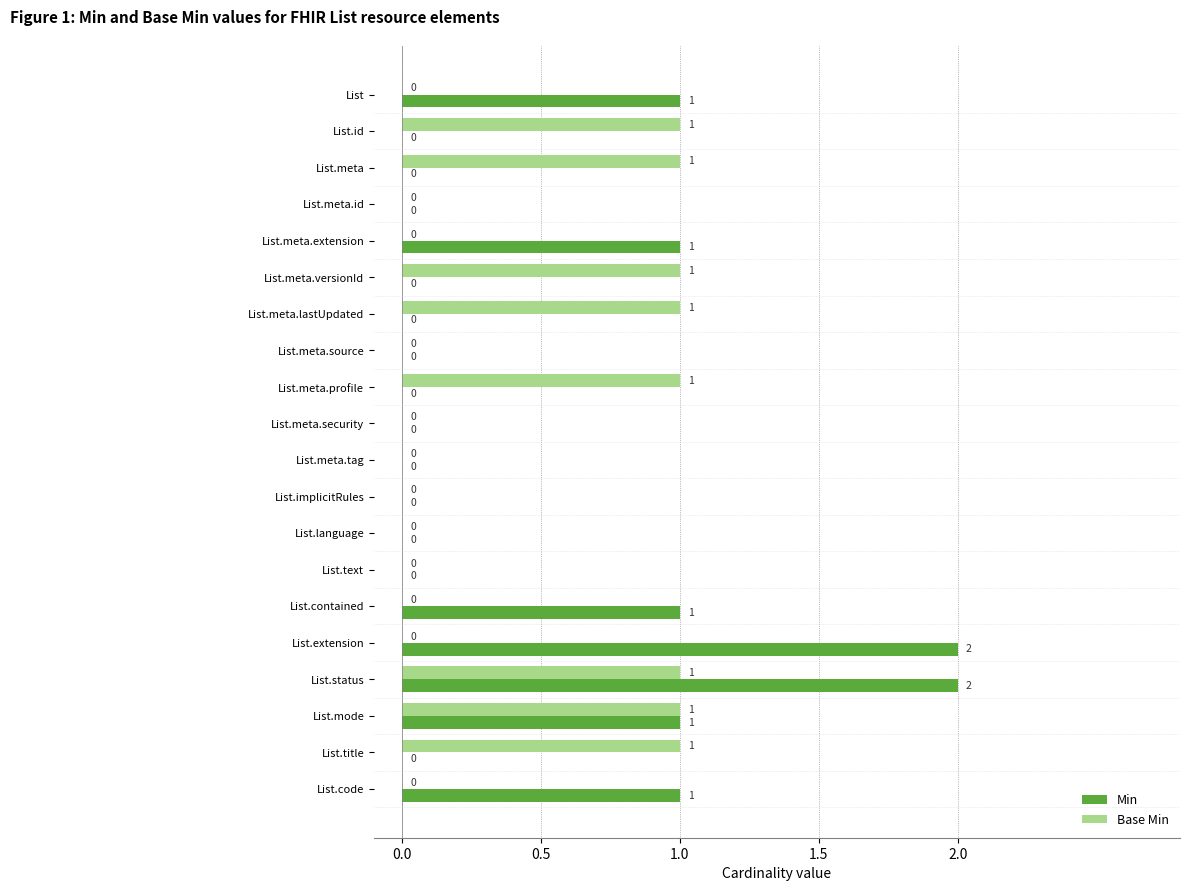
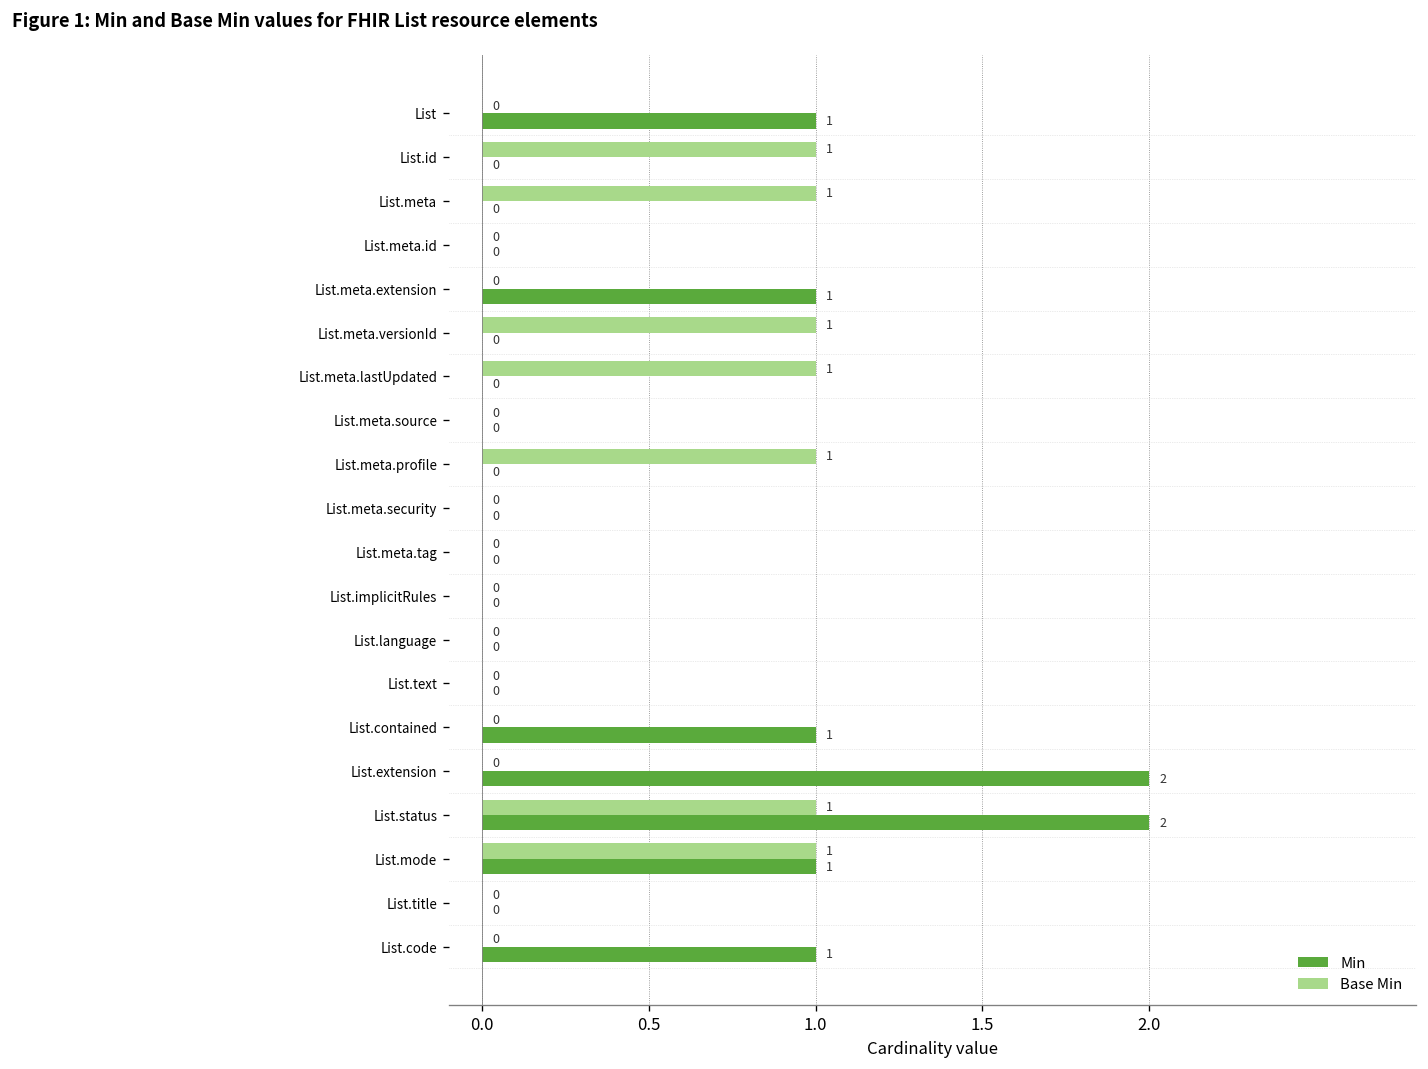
Base Min, List.title: 1 -> 0
